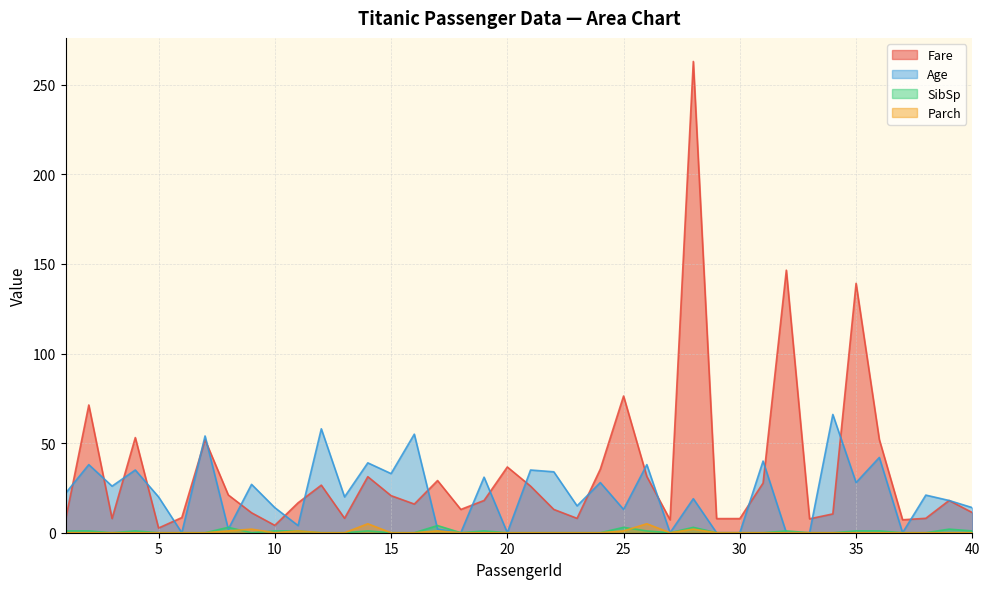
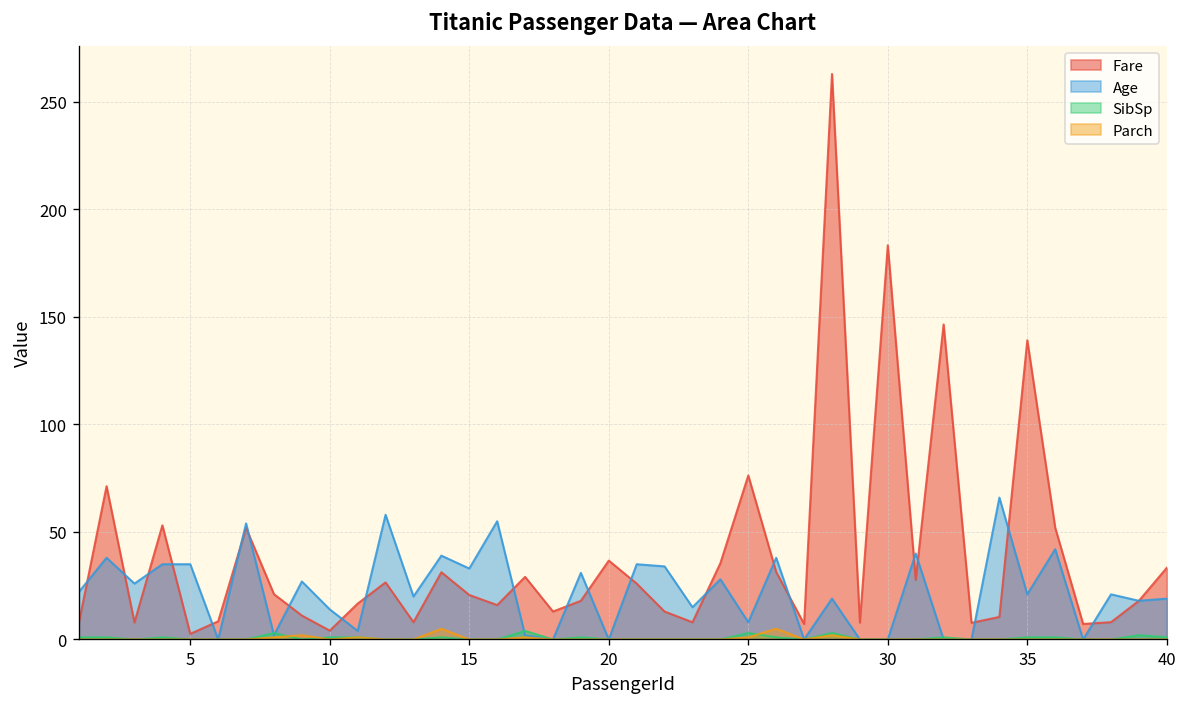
Age, 5: 20 -> 35
Age, 25: 13 -> 8
Fare, 30: 8 -> 183
Age, 35: 28 -> 21
Fare, 40: 11 -> 33
Age, 40: 14 -> 19
